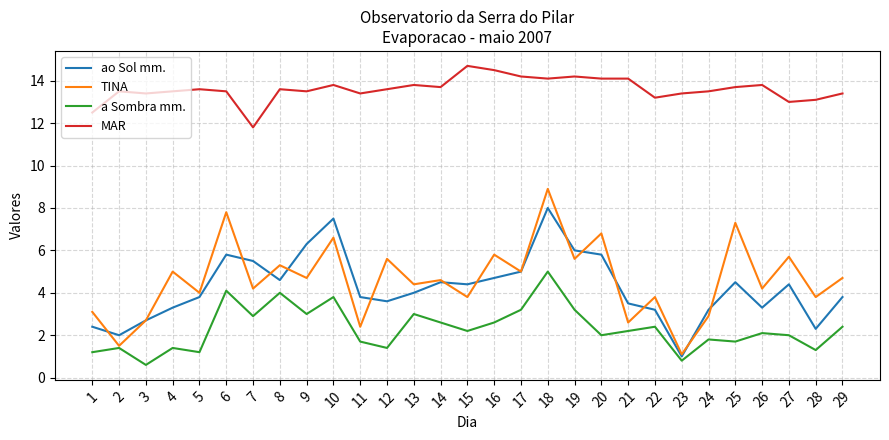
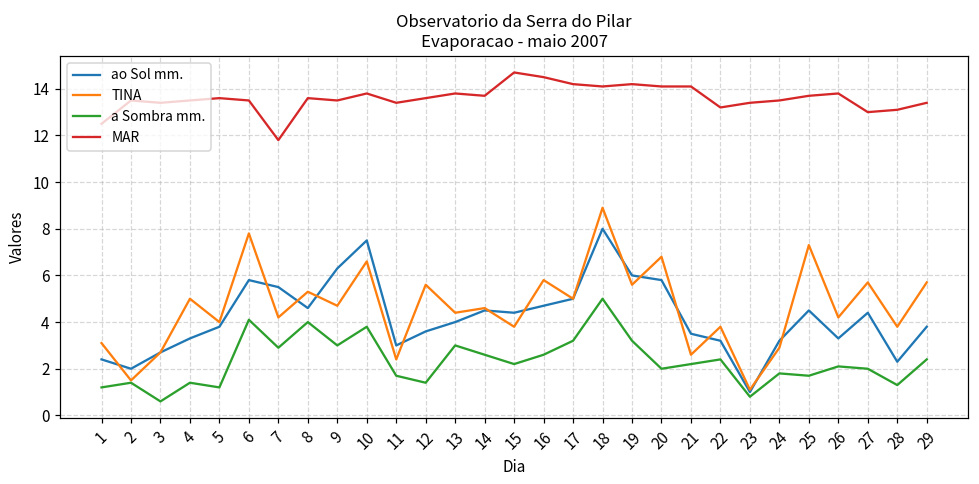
ao Sol mm., 11: 3.8 -> 3.0
TINA, 29: 4.7 -> 5.7
